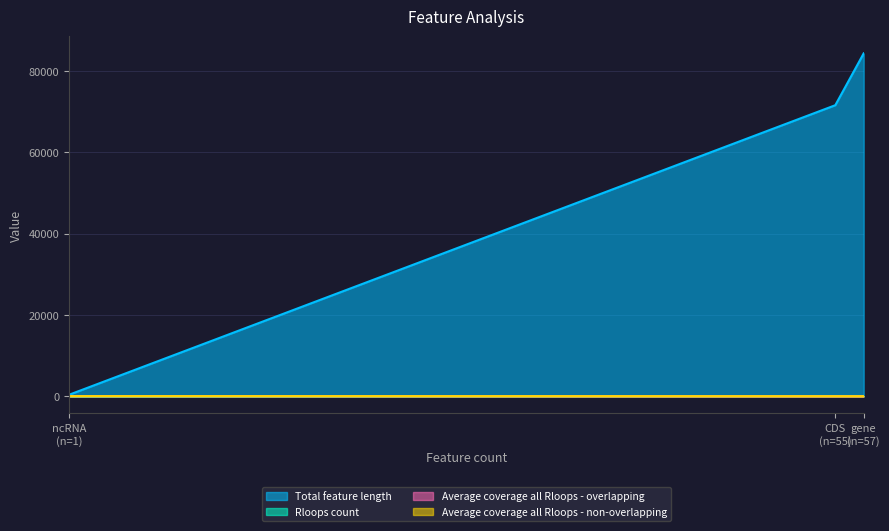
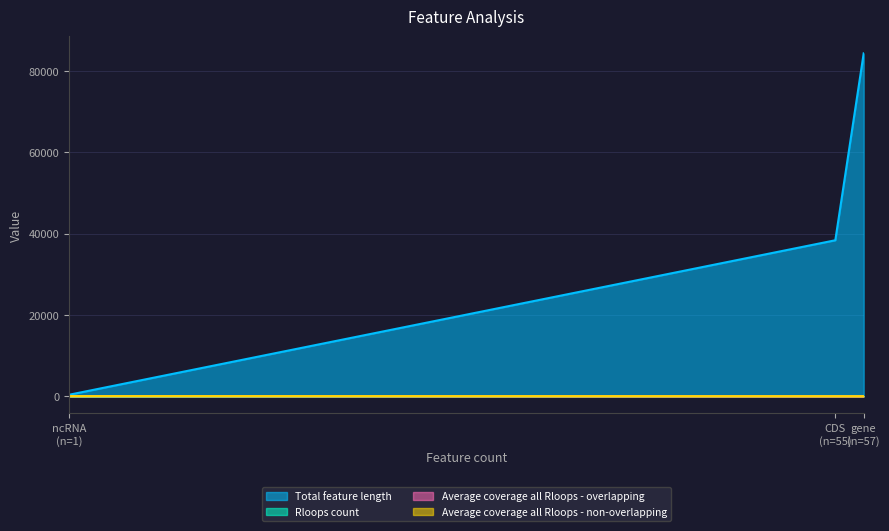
Total feature length, CDS (n=55): 72000 -> 38000
